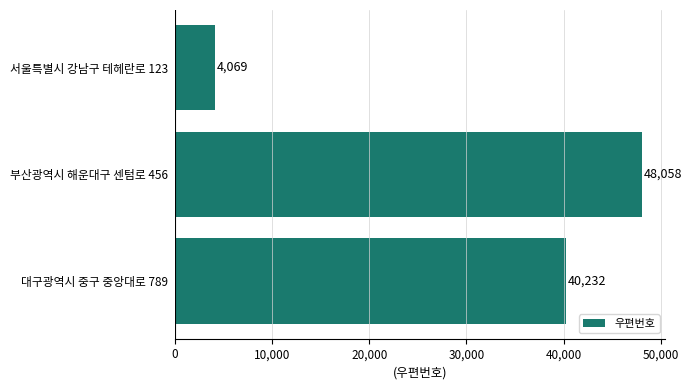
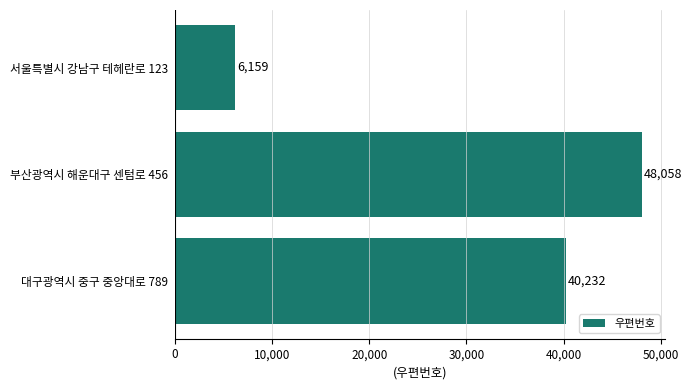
서울특별시 강남구 테헤란로 123: 4,069 -> 6,159
